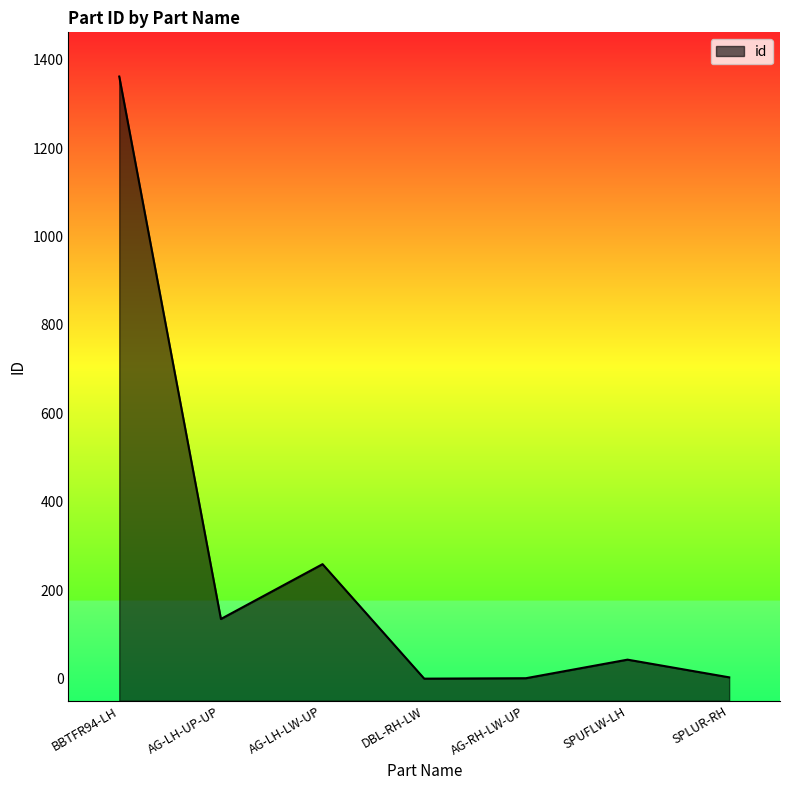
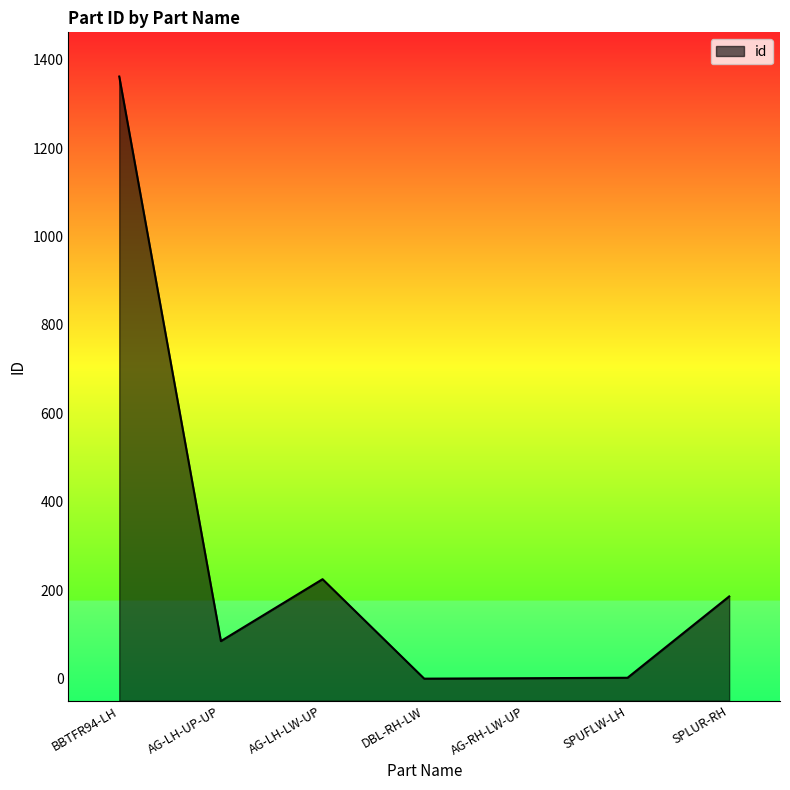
AG-LH-UP-UP: 140 -> 90
AG-LH-LW-UP: 260 -> 230
SPUFLW-LH: 40 -> 0
SPLUR-RH: 0 -> 190
